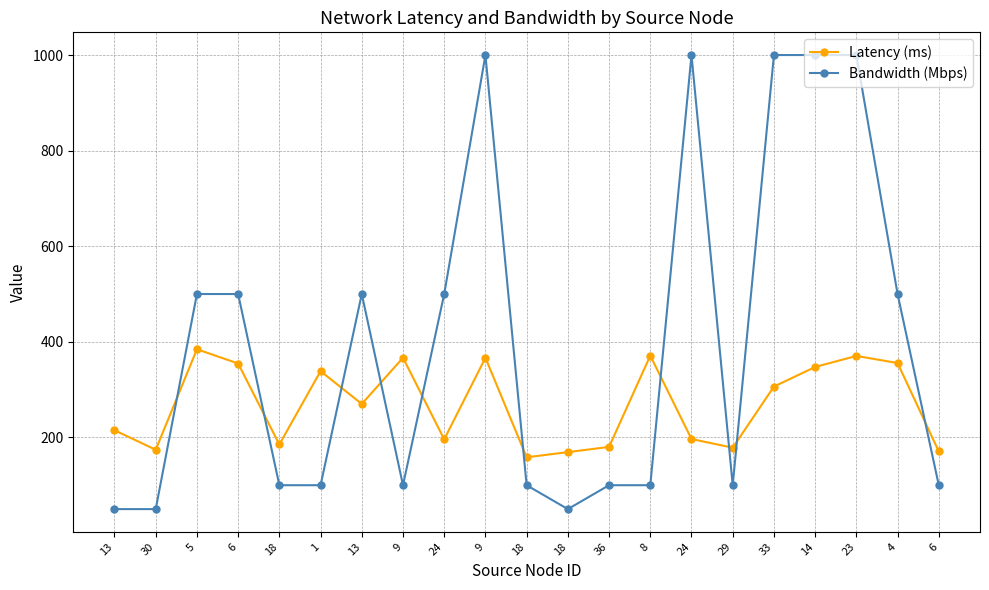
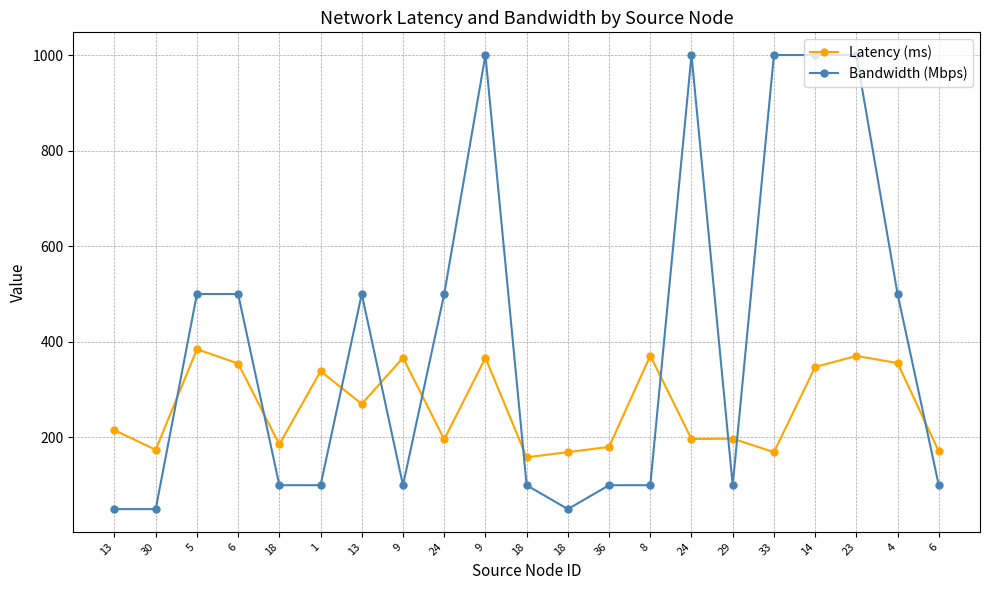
Latency (ms), 29: 180 -> 200
Latency (ms), 33: 310 -> 170
